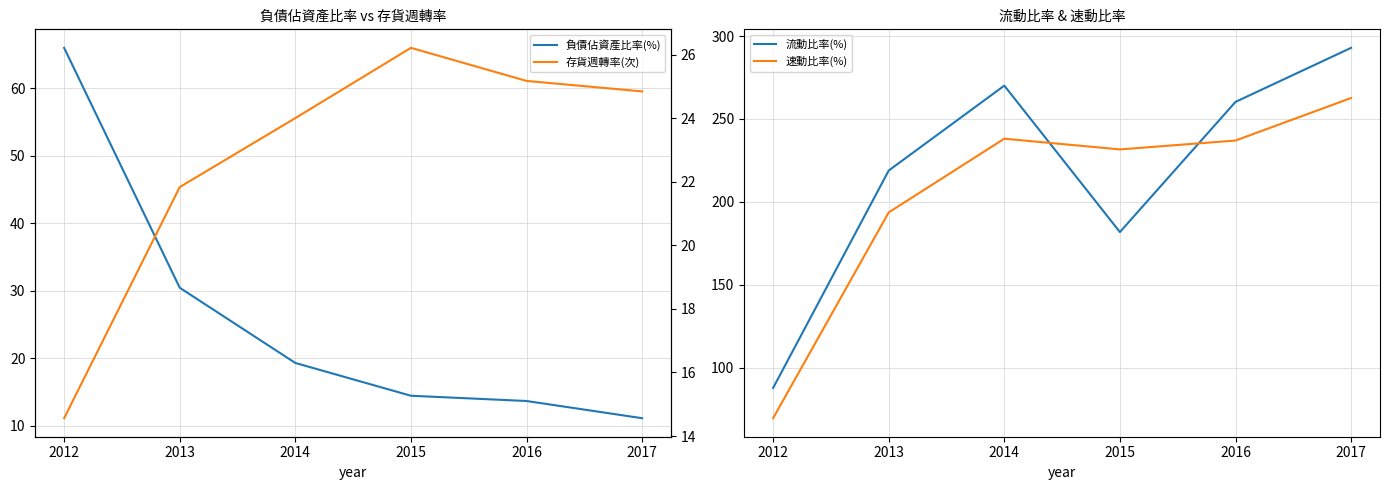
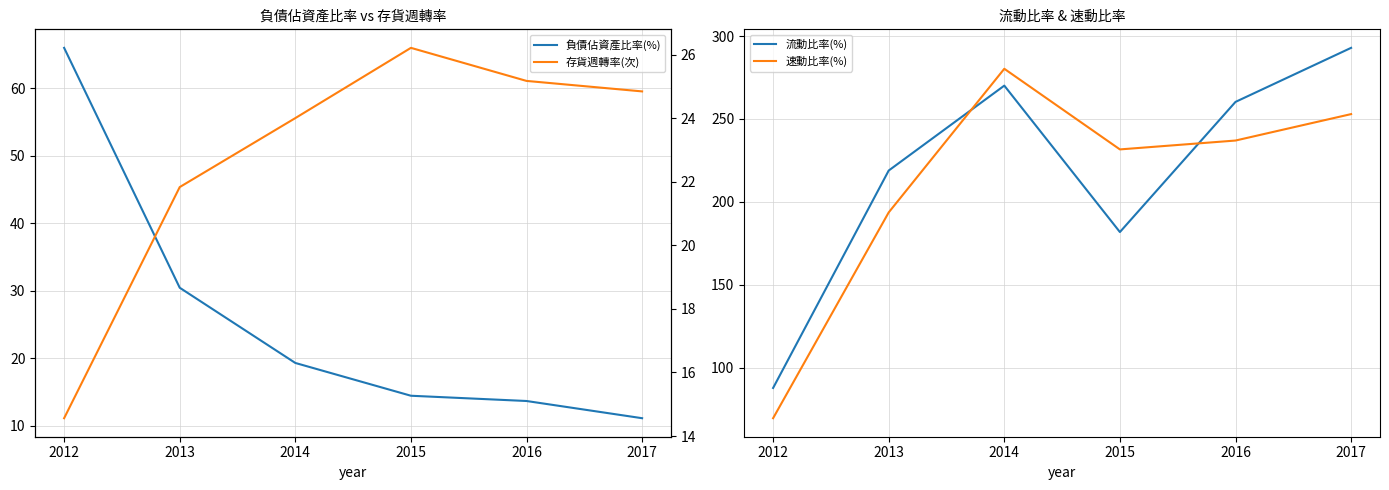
流動比率 & 速動比率, 速動比率(%), 2014: 238 -> 280
流動比率 & 速動比率, 速動比率(%), 2017: 263 -> 253
